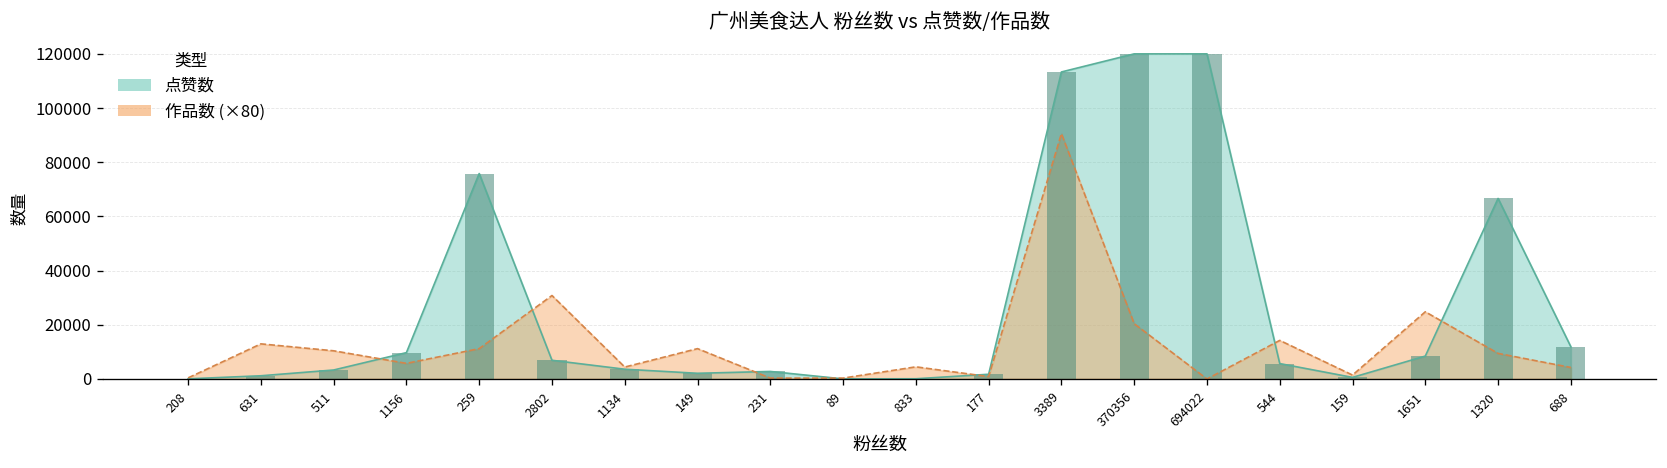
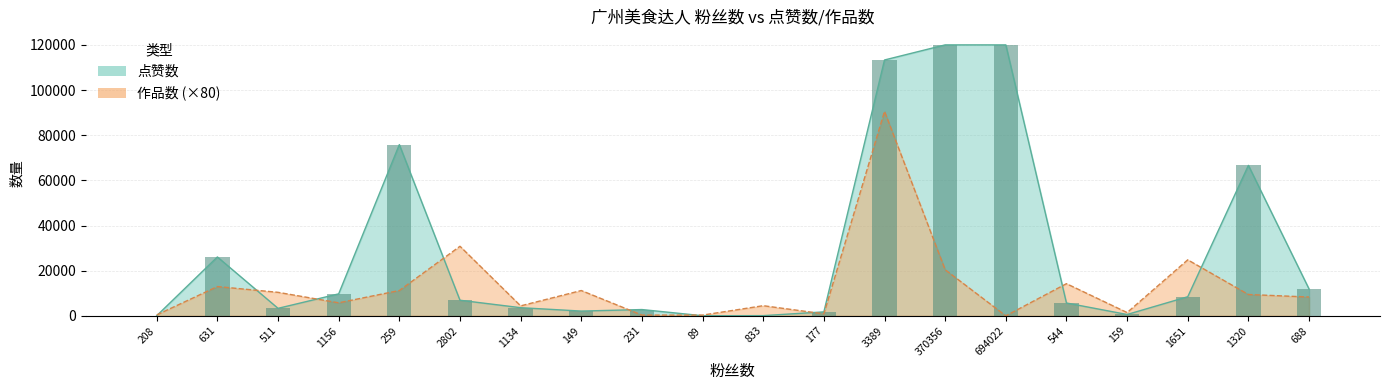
点赞数, 631: 1000 -> 26000
作品数 (×80), 688: 4000 -> 8000
